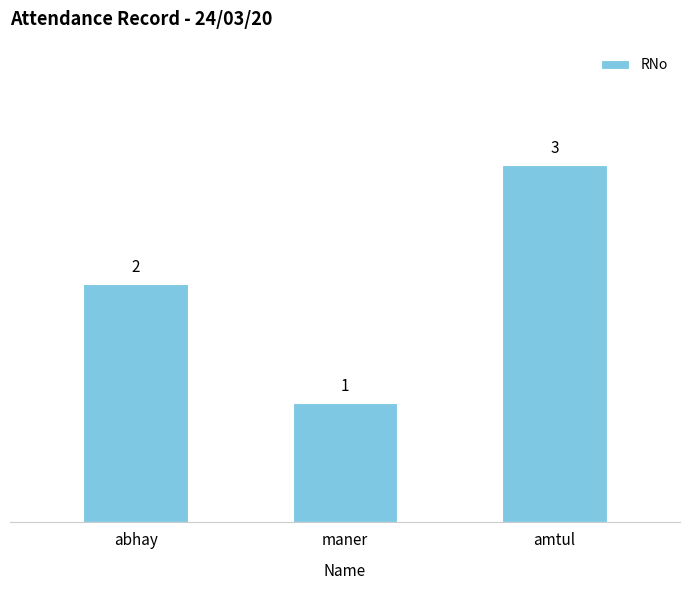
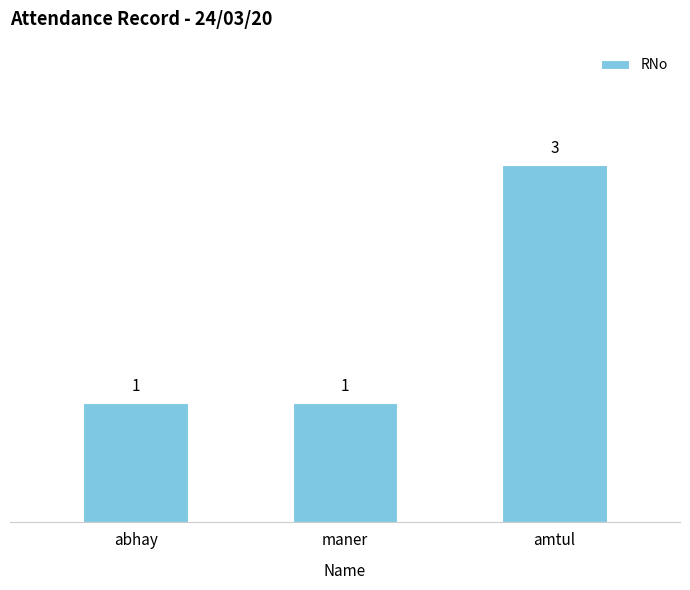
abhay: 2 -> 1
